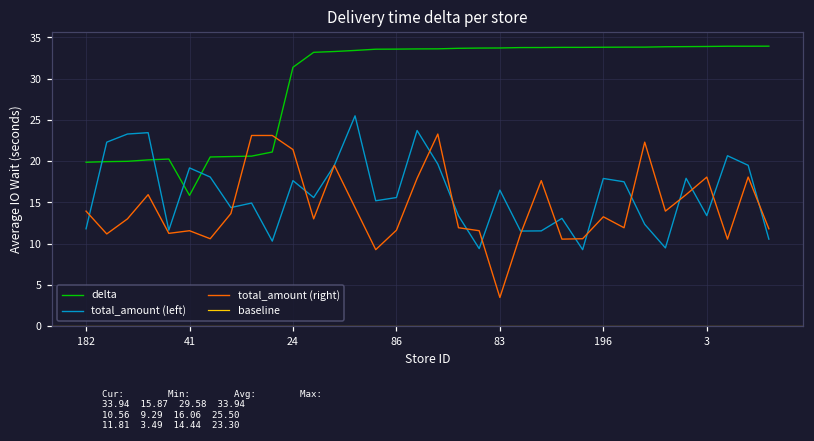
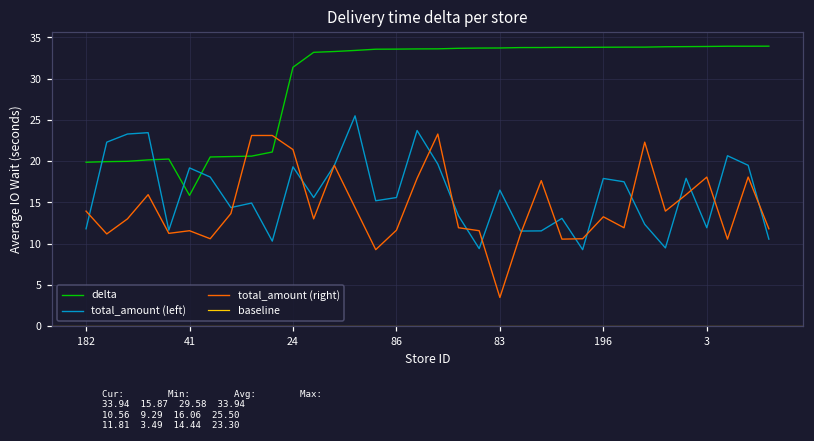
total_amount (left), 24: 18 -> 19
total_amount (left), 3: 13 -> 12
